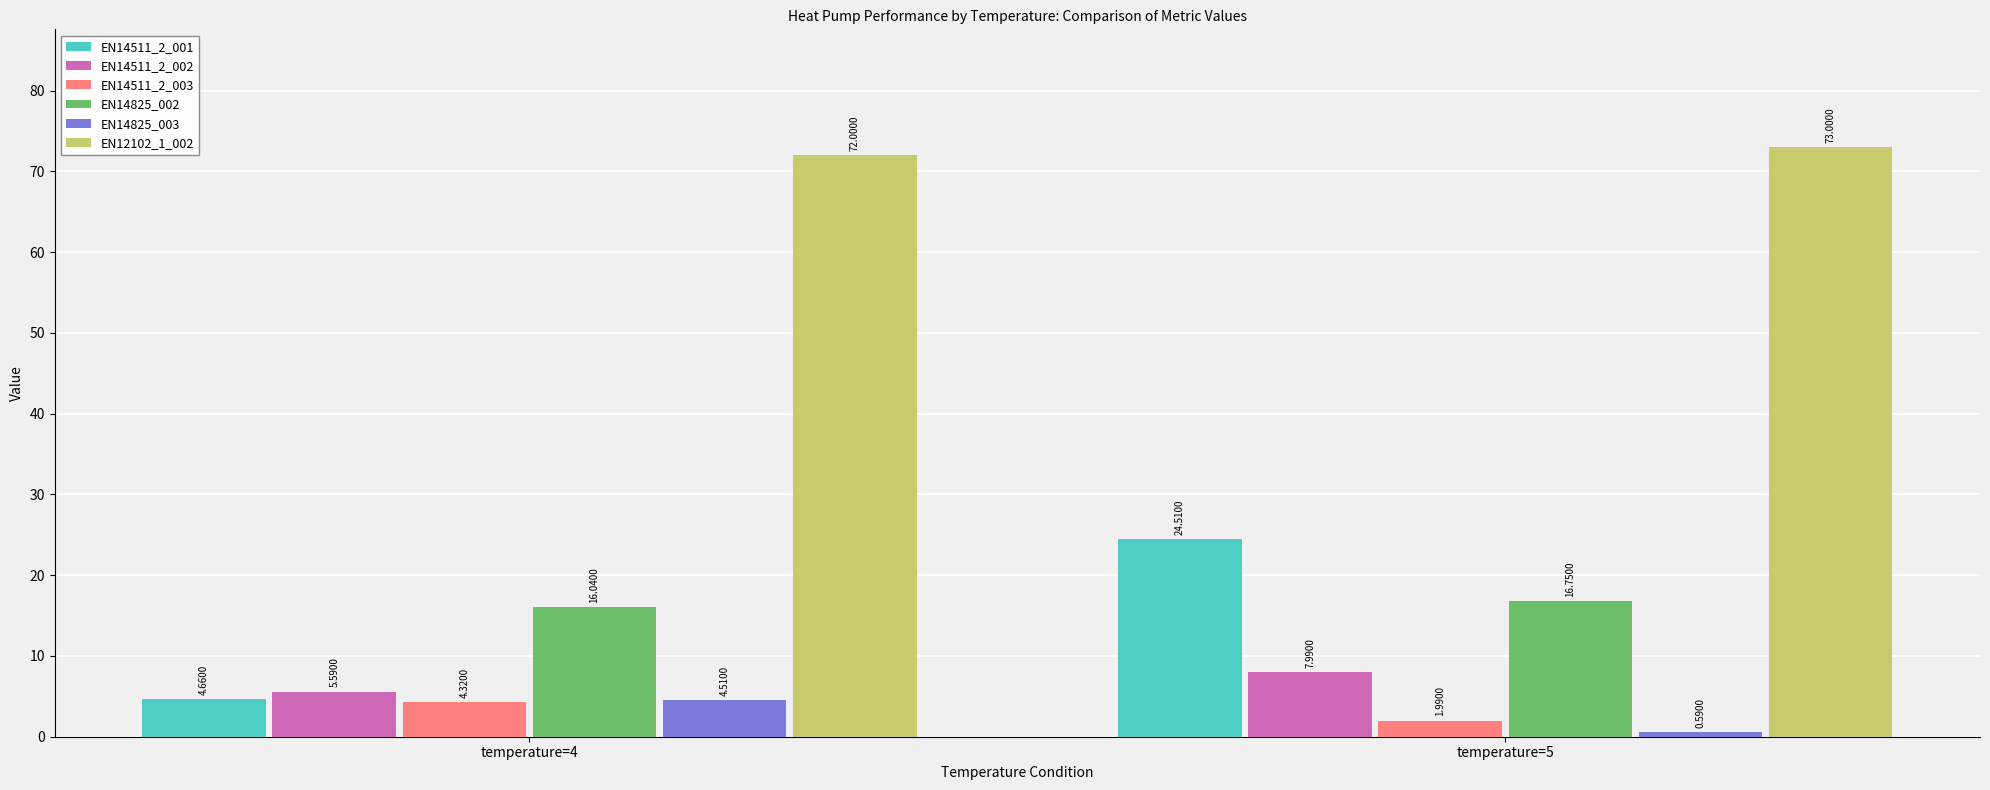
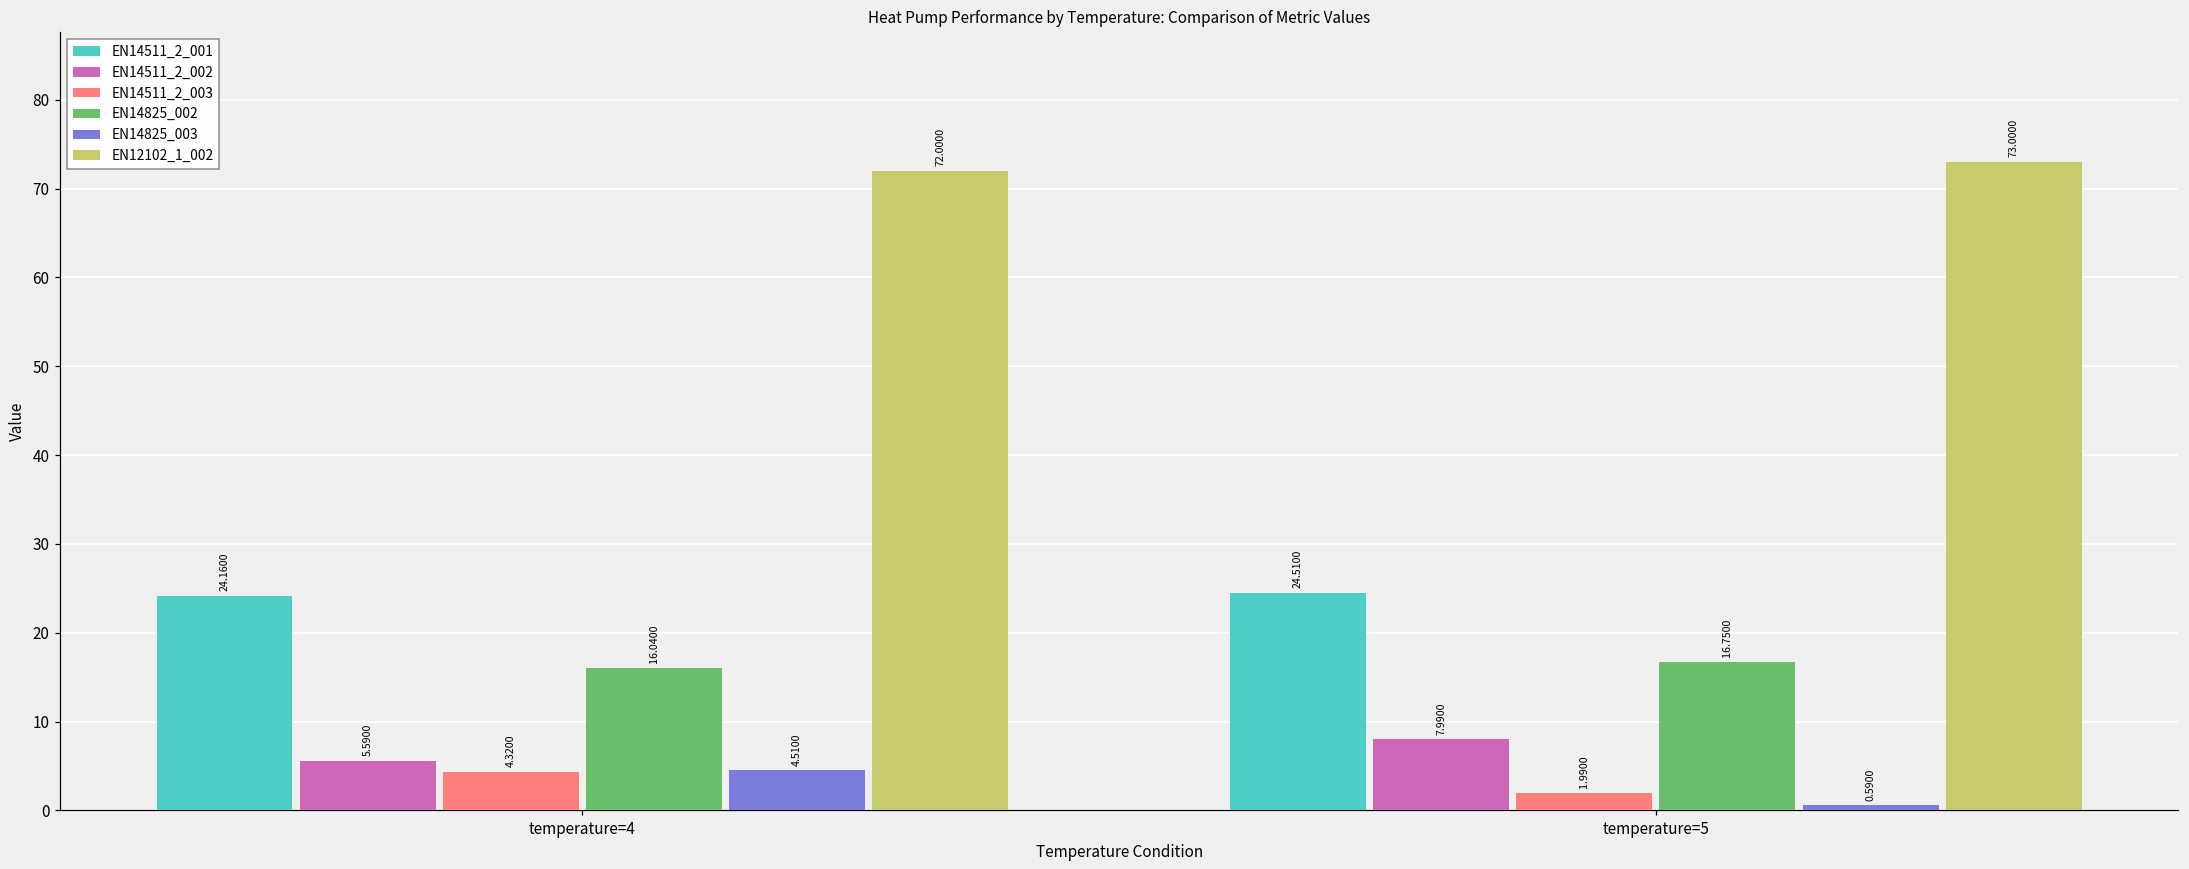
EN14511_2_001, temperature=4: 4.6600 -> 24.1600
